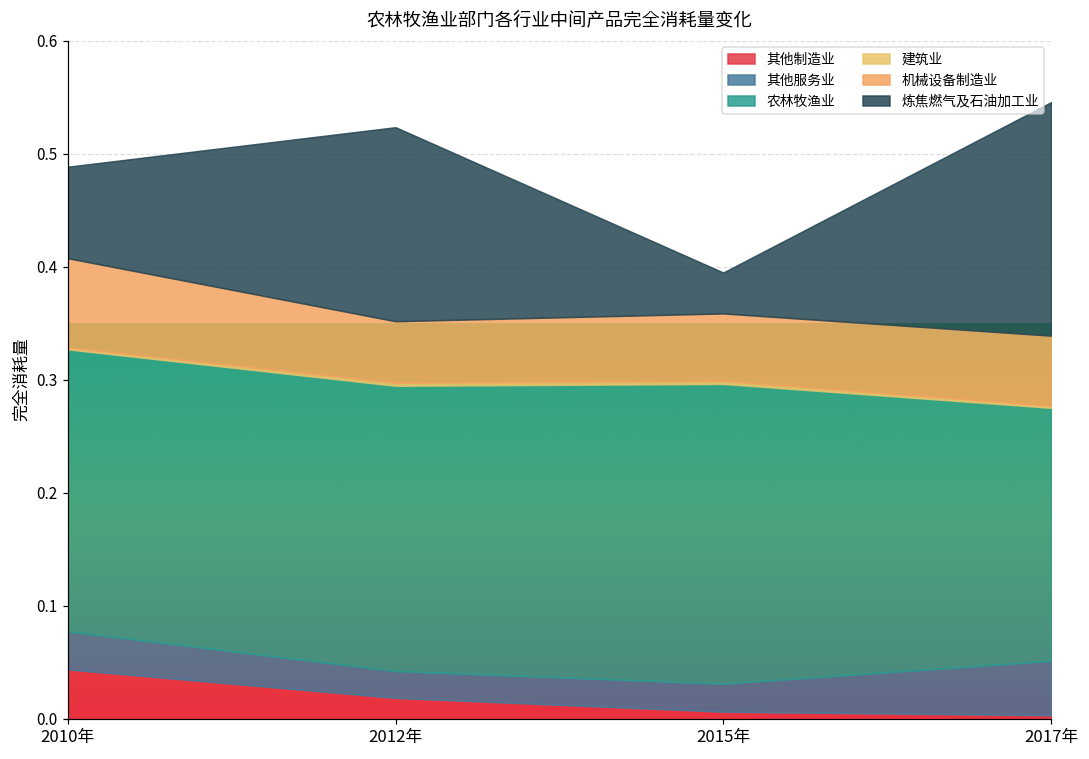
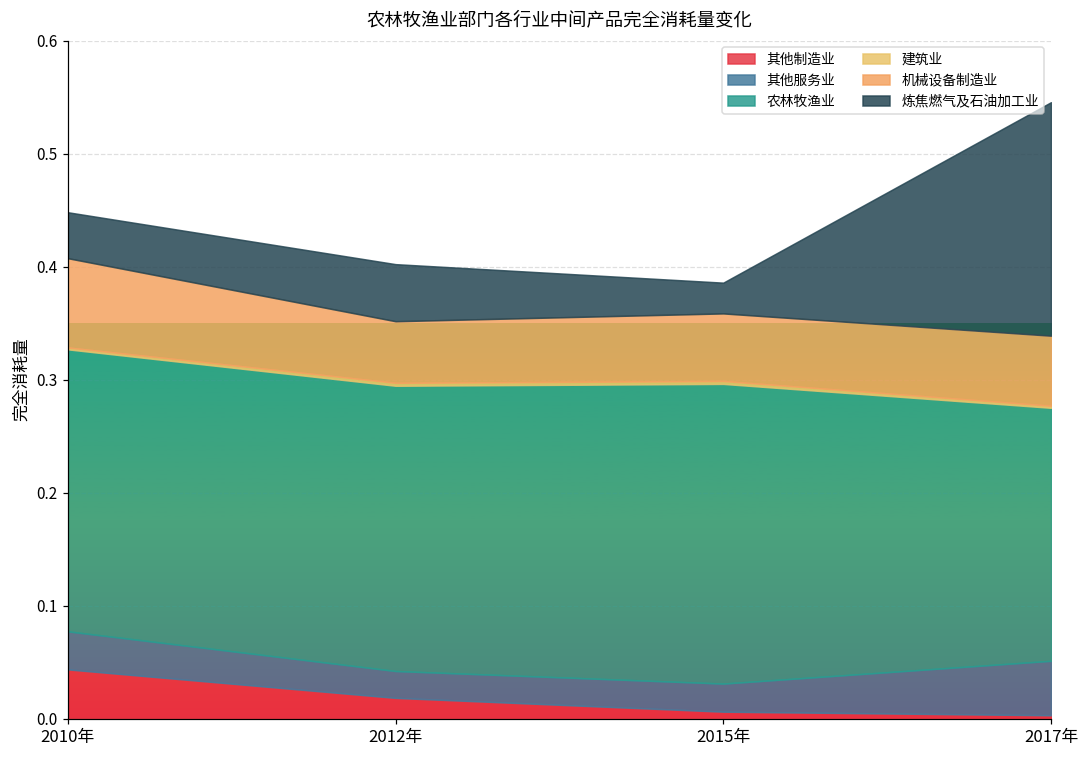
炼焦燃气及石油加工业, 2010年: 0.081 -> 0.041
炼焦燃气及石油加工业, 2012年: 0.172 -> 0.050
炼焦燃气及石油加工业, 2015年: 0.036 -> 0.027
